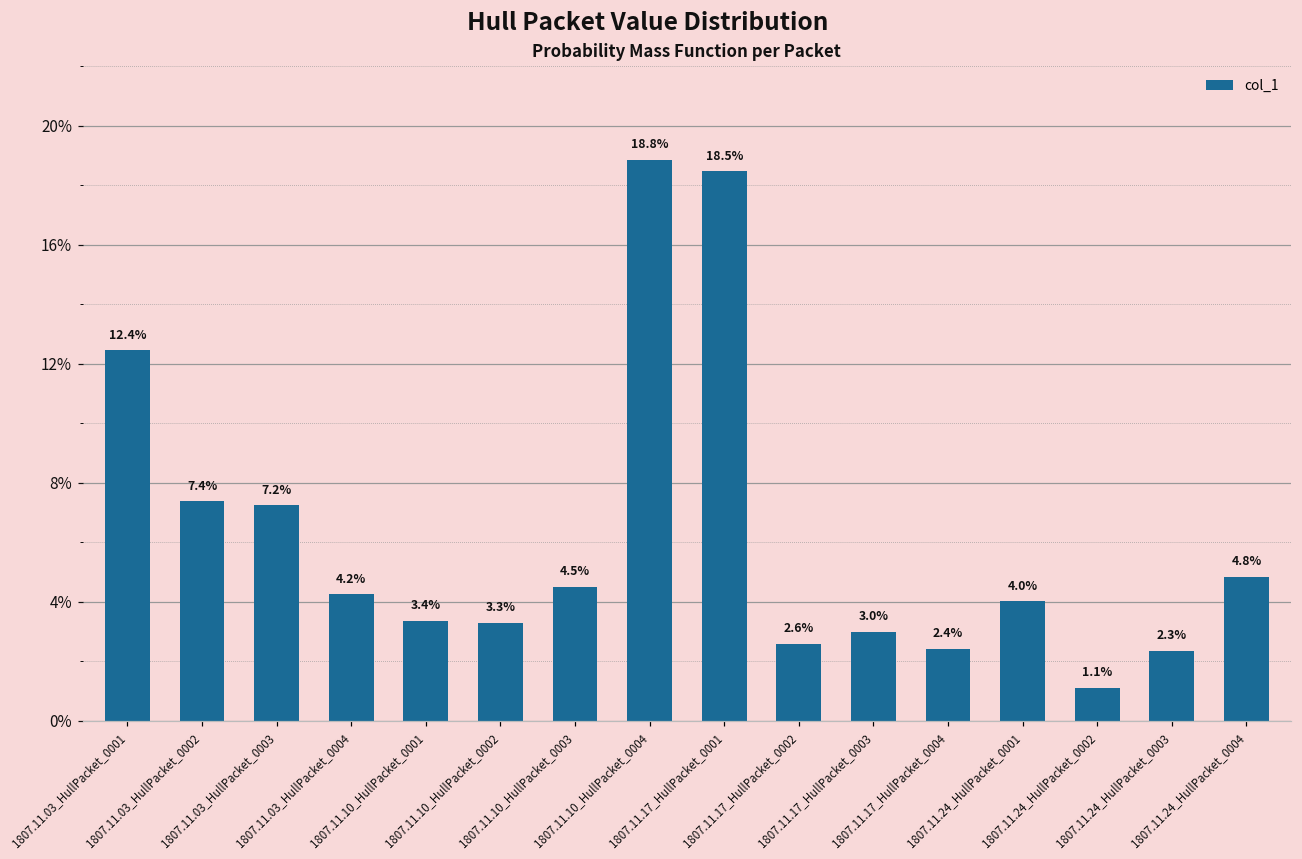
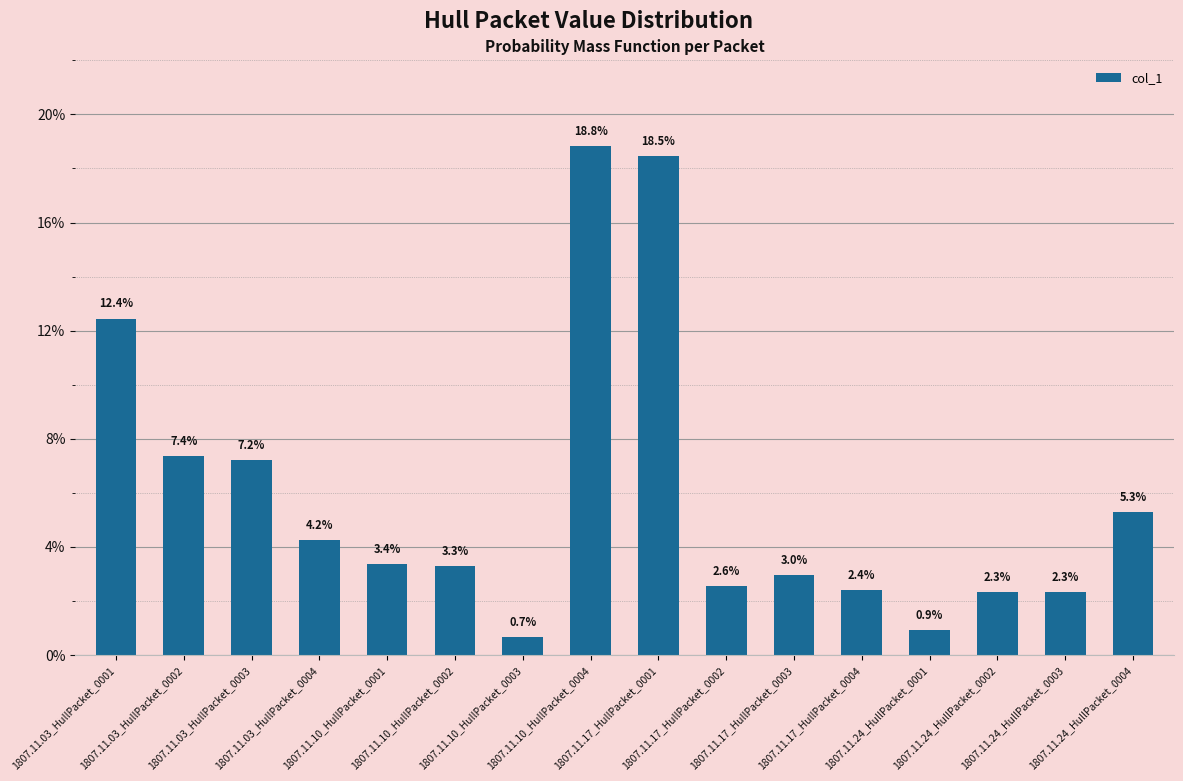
1807.11.10_HullPacket_0003: 4.5% -> 0.7%
1807.11.24_HullPacket_0001: 4.0% -> 0.9%
1807.11.24_HullPacket_0002: 1.1% -> 2.3%
1807.11.24_HullPacket_0004: 4.8% -> 5.3%
